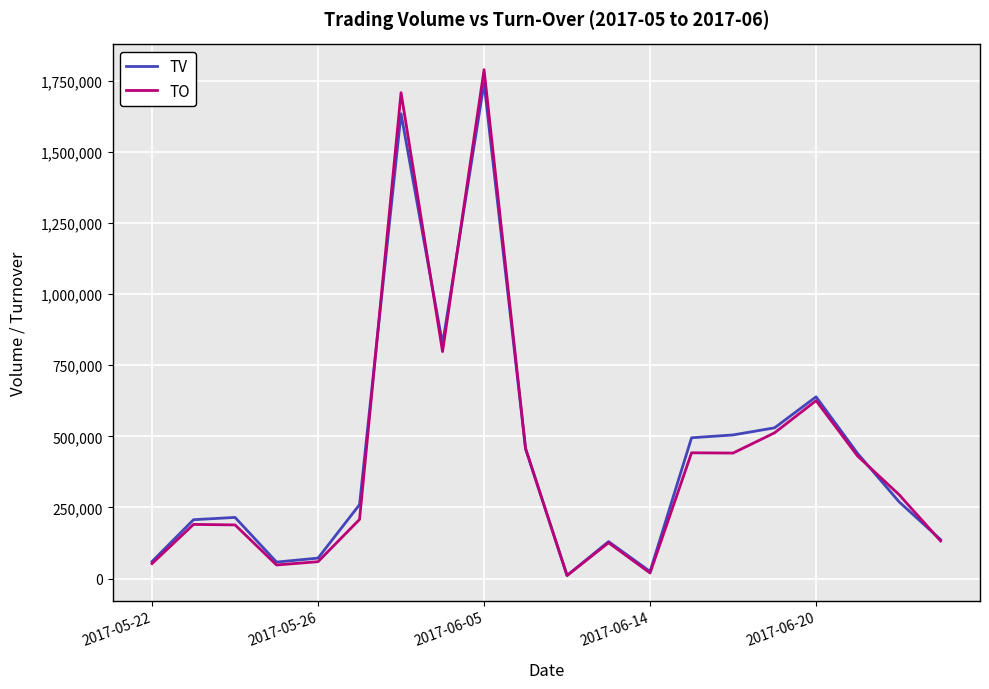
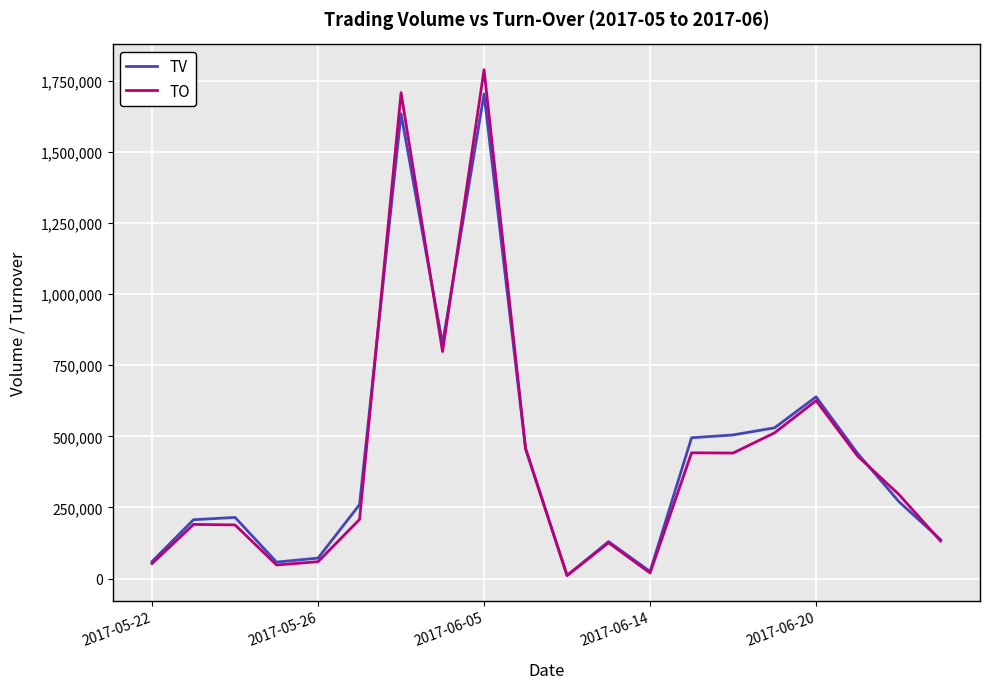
TV, 2017-06-05: 1,740,000 -> 1,700,000
